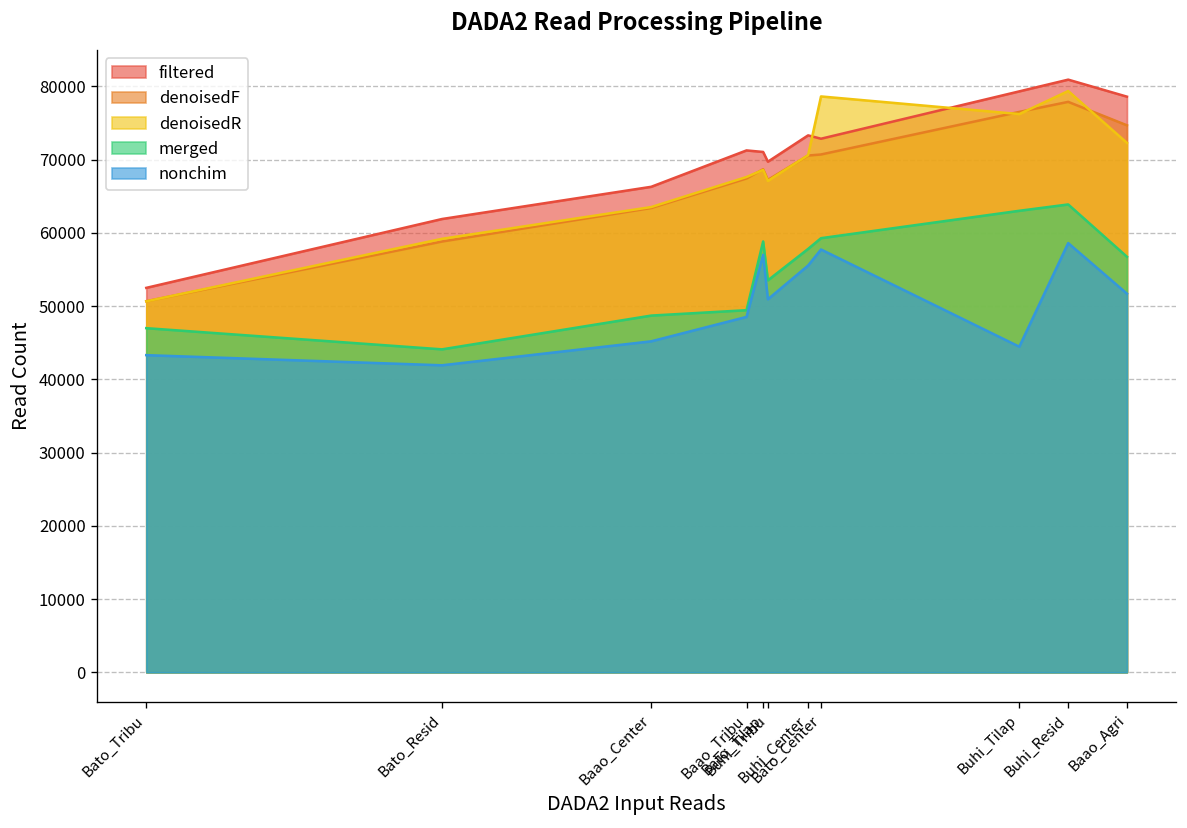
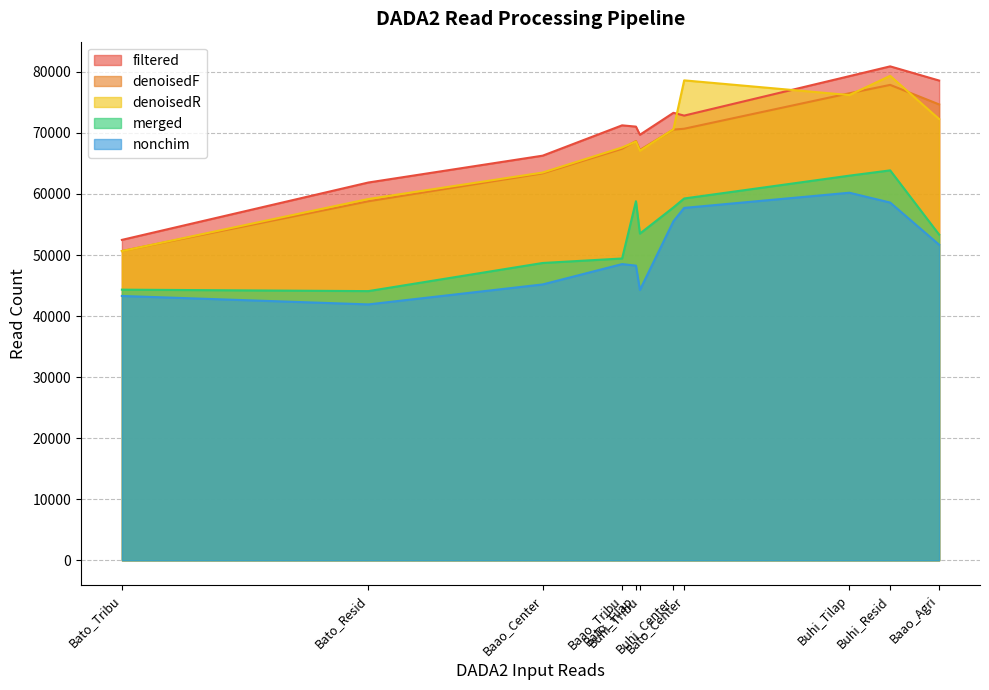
merged, Bato_Tribu: 47000 -> 44000
nonchim, Bato_Tilap: 57000 -> 48000
nonchim, Buhi_Tribu: 51000 -> 44000
nonchim, Buhi_Tilap: 44000 -> 60000
merged, Baao_Agri: 57000 -> 53000
